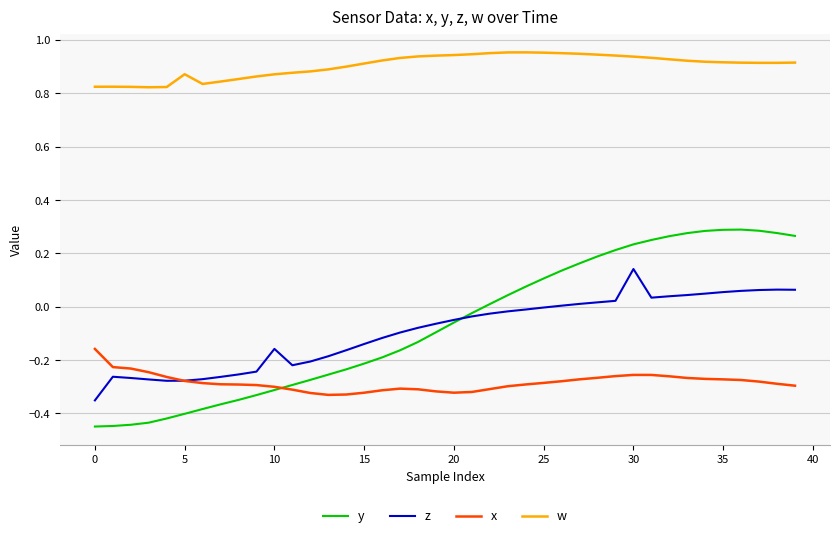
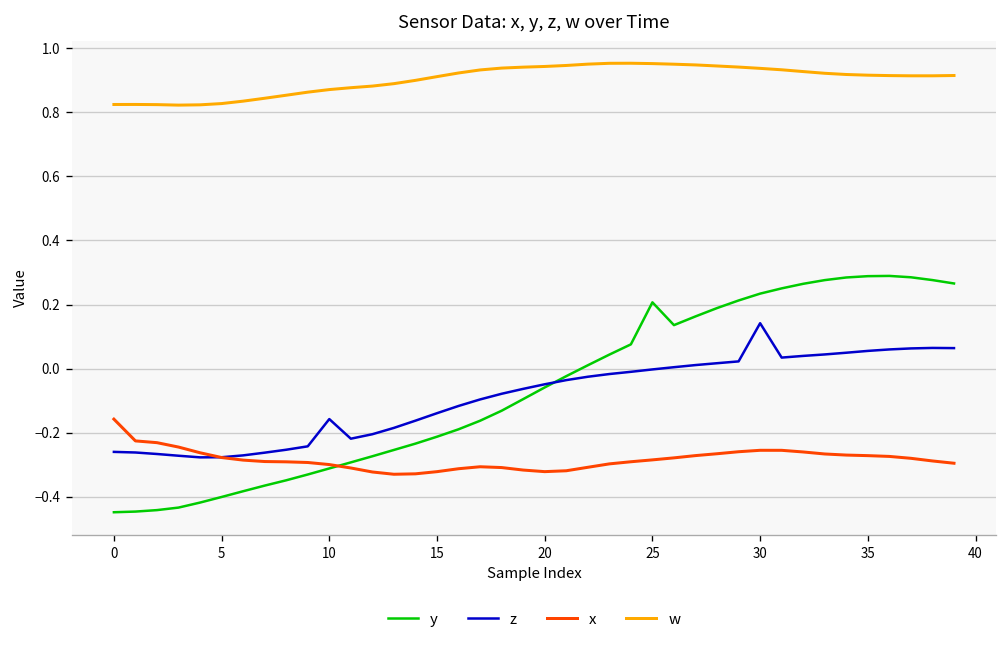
z, 0: -0.35 -> -0.26
w, 5: 0.87 -> 0.83
y, 25: 0.11 -> 0.21
